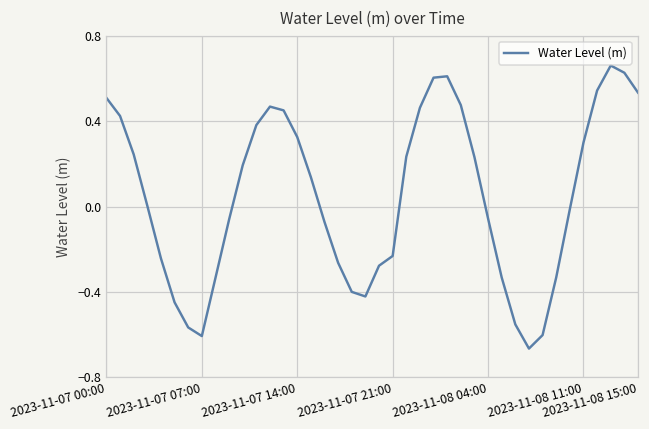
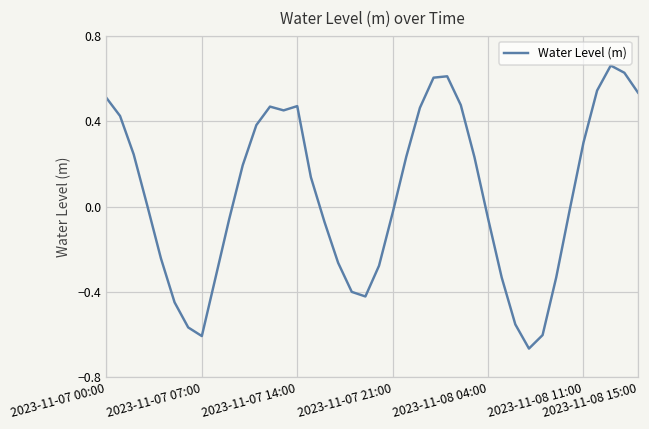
2023-11-07 14:00: 0.33 -> 0.47
2023-11-07 21:00: -0.23 -> -0.03
